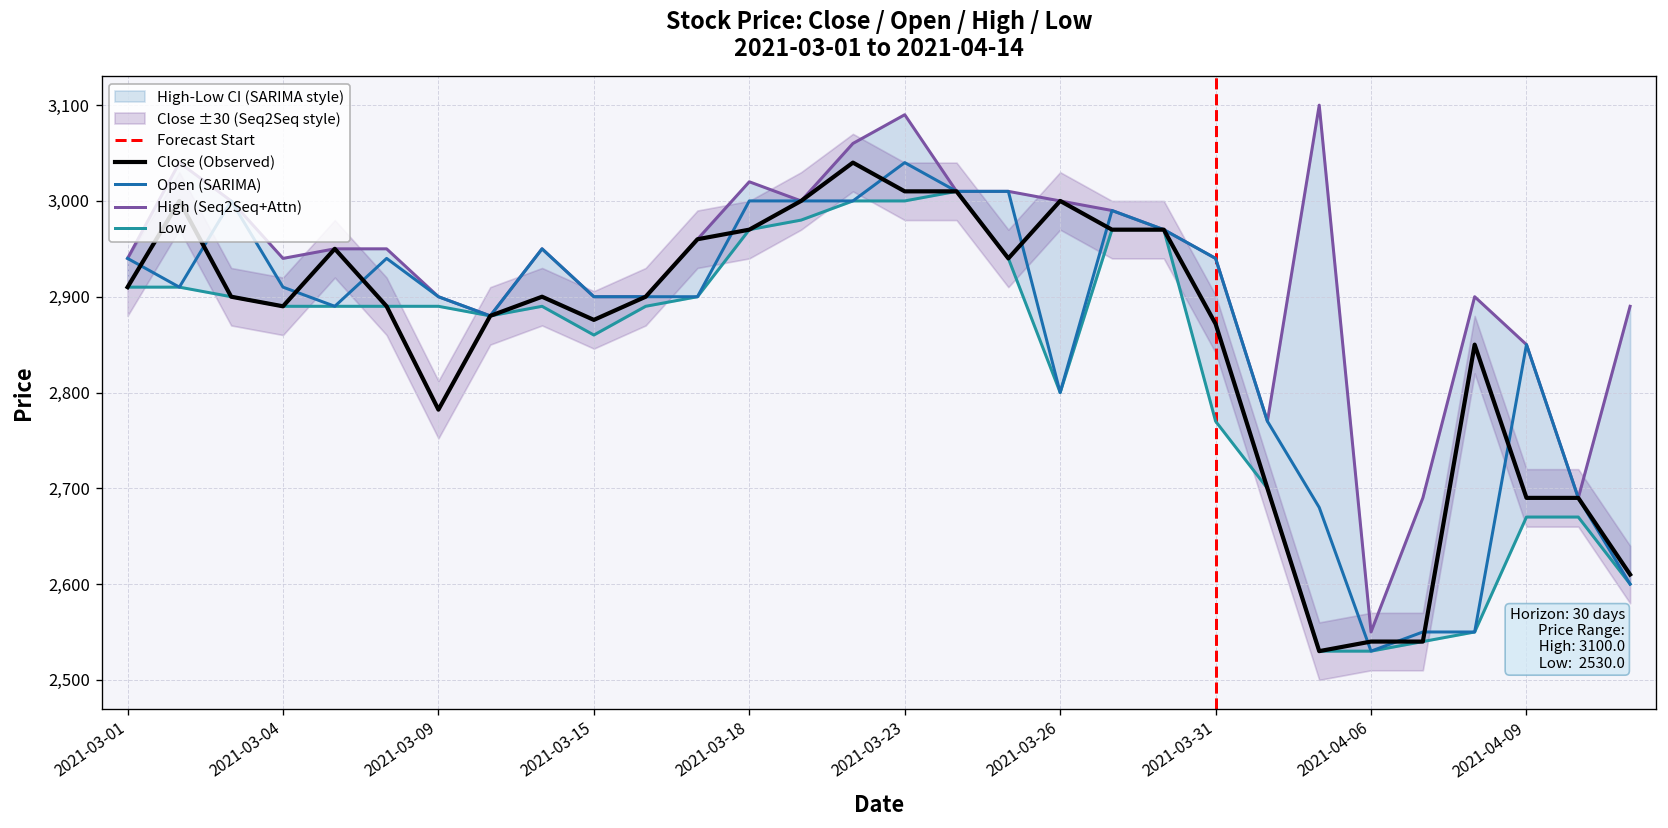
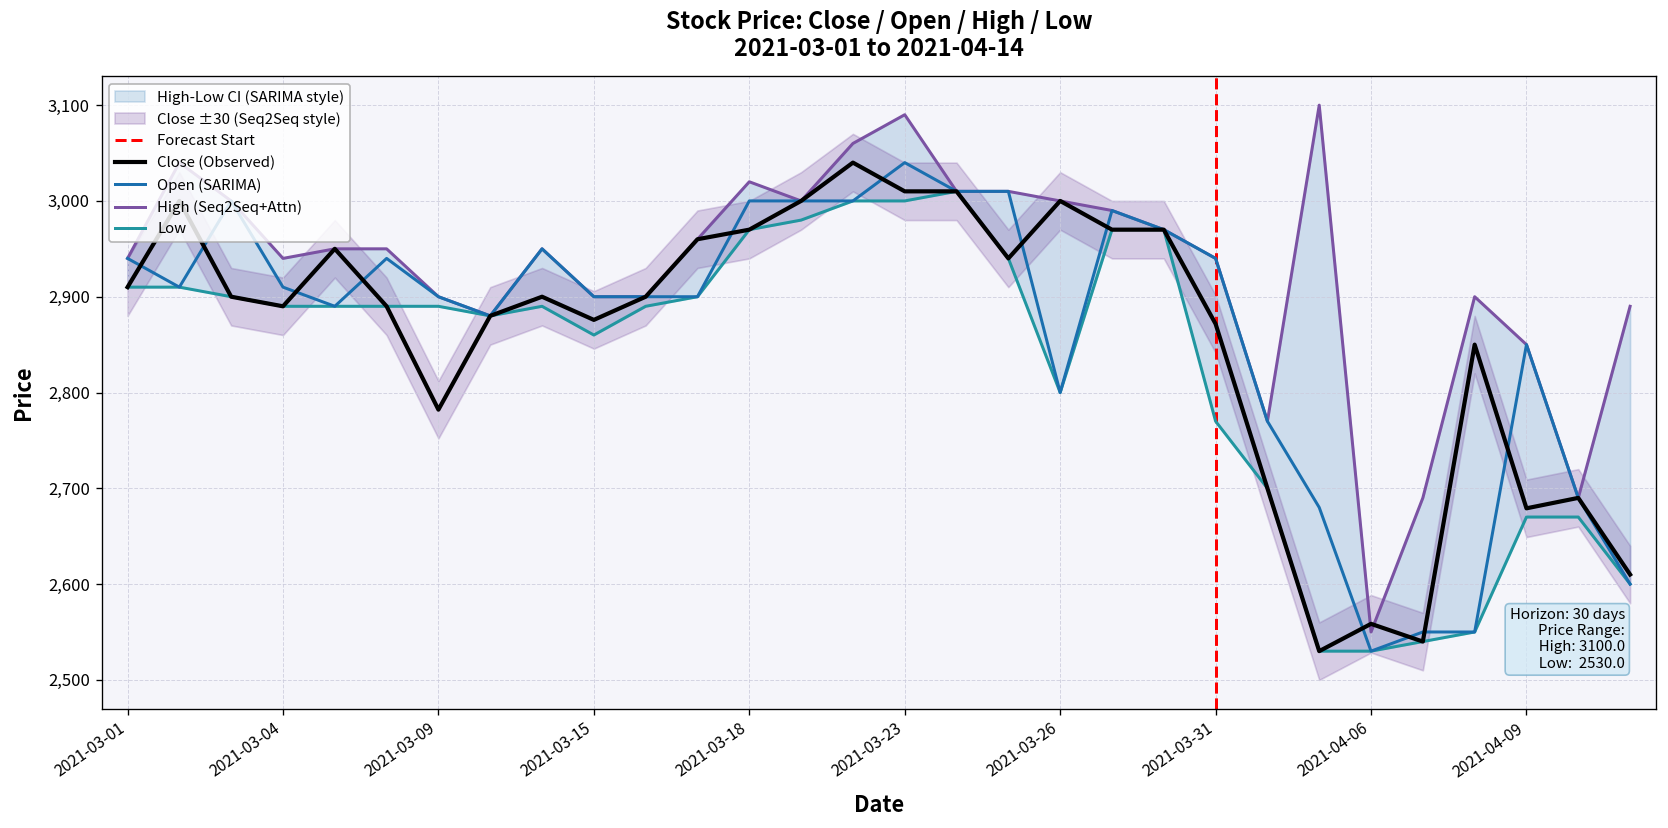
Close (Observed), 2021-04-06: 2,540 -> 2,560
Close (Observed), 2021-04-09: 2,690 -> 2,680
